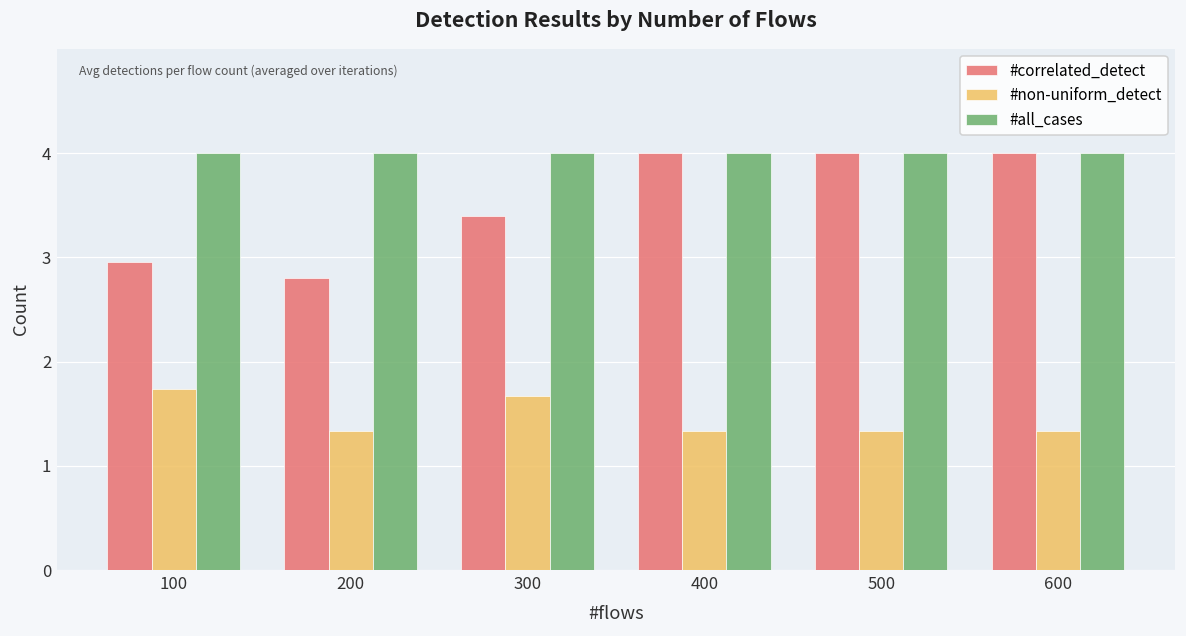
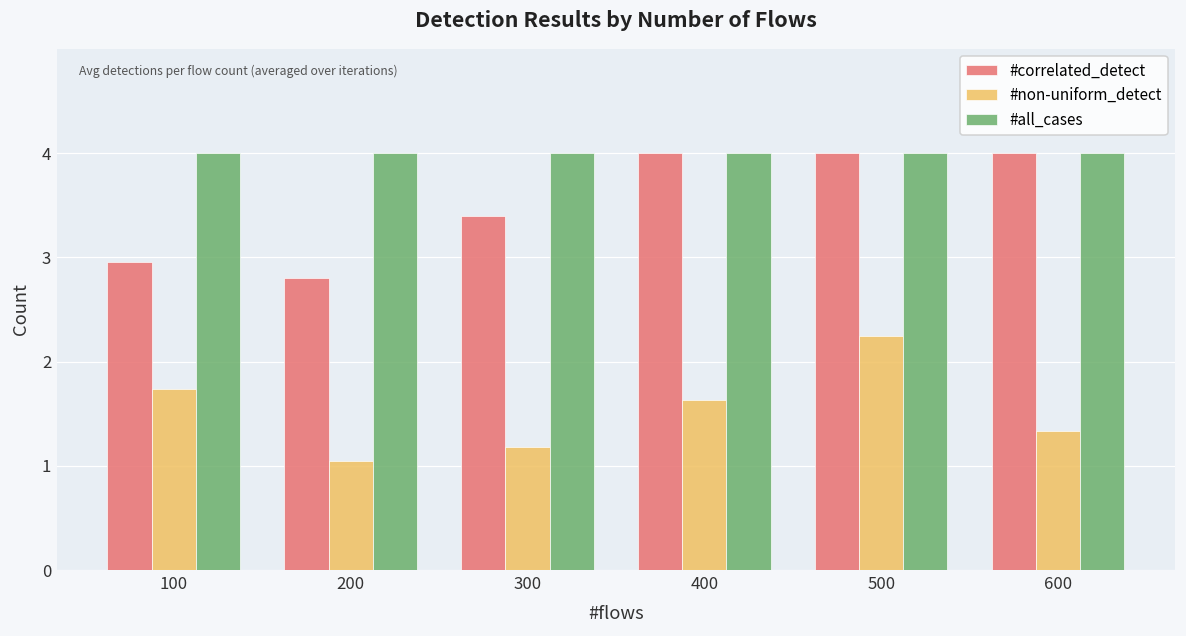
#non-uniform_detect, 200: 1.3 -> 1.1
#non-uniform_detect, 300: 1.7 -> 1.2
#non-uniform_detect, 400: 1.3 -> 1.6
#non-uniform_detect, 500: 1.3 -> 2.2
